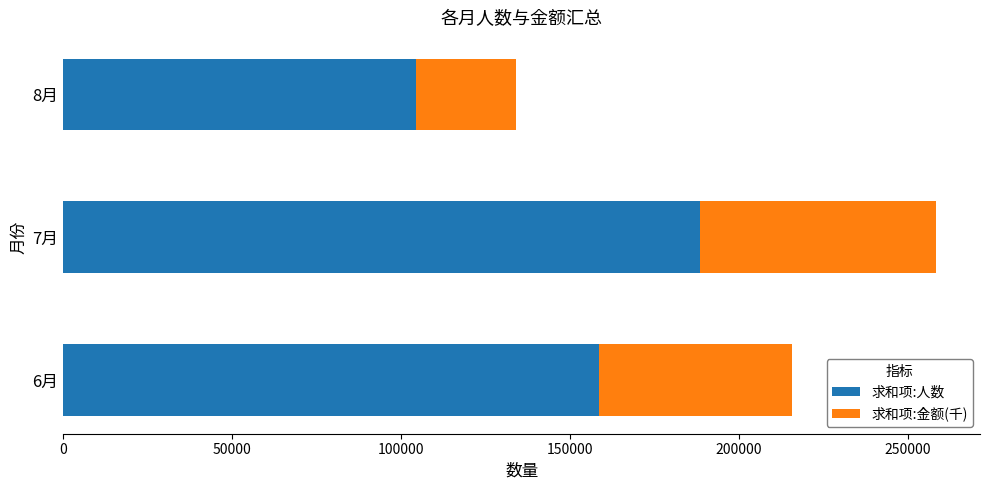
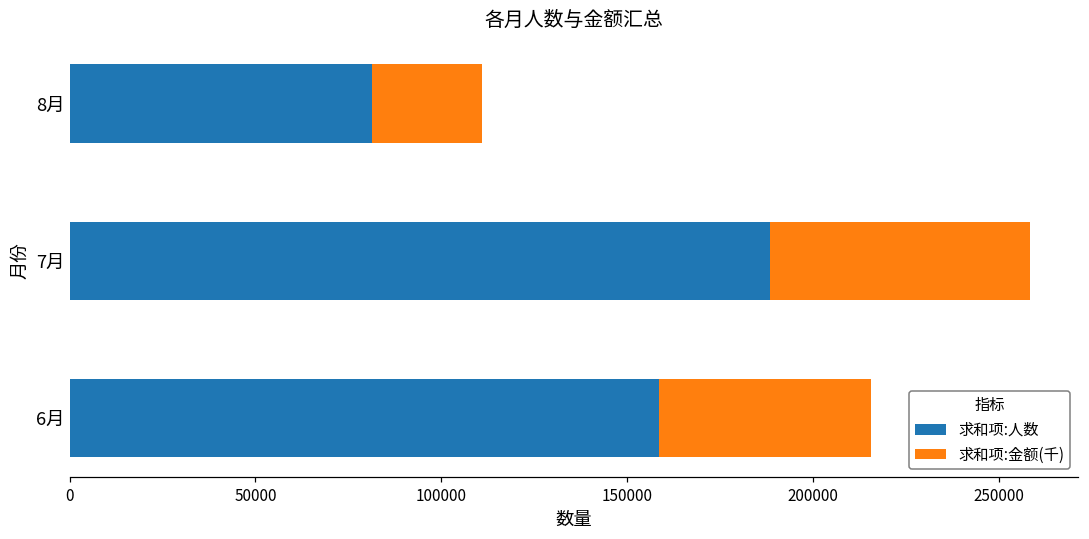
求和项:人数, 8月: 104000 -> 81000
